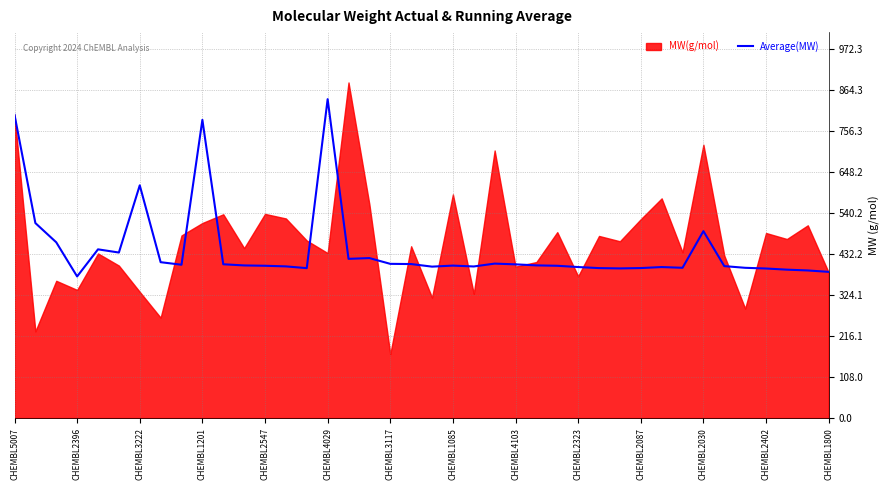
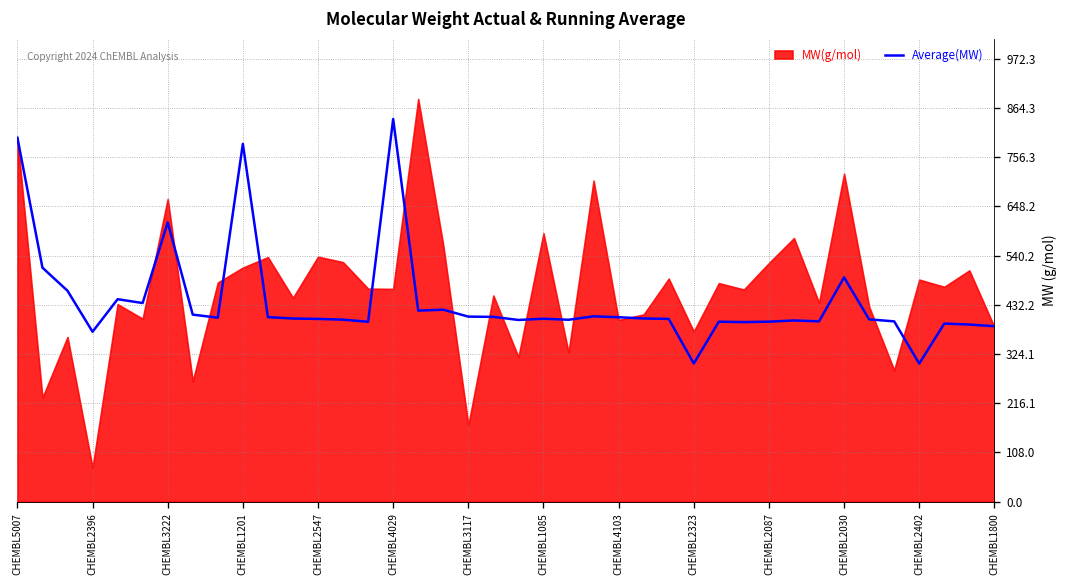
MW(g/mol), CHEMBL2396: 340 -> 70
MW(g/mol), CHEMBL3222: 330 -> 660
MW(g/mol), CHEMBL4029: 430 -> 470
Average(MW), CHEMBL2323: 400 -> 300
Average(MW), CHEMBL2402: 390 -> 300
